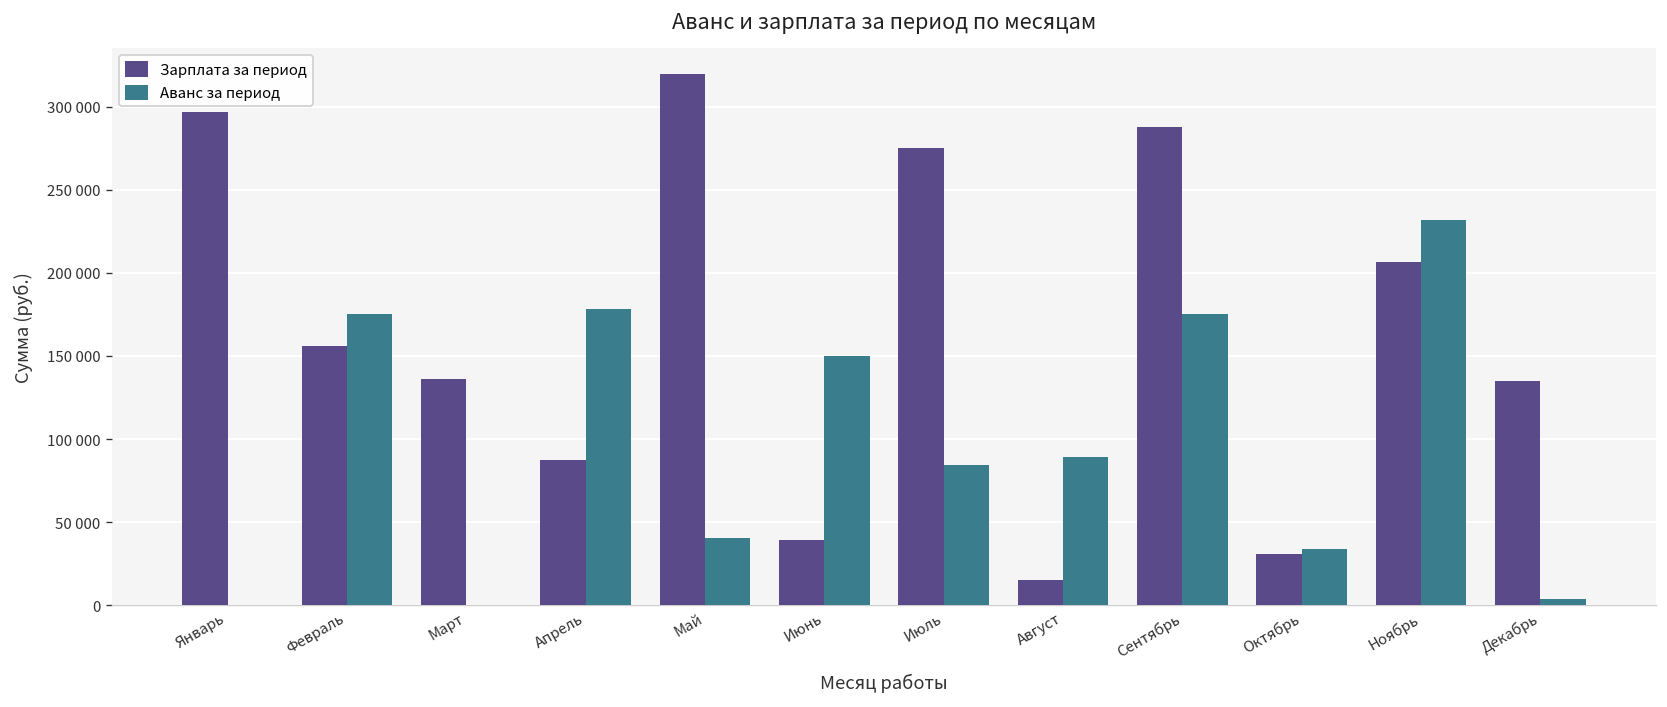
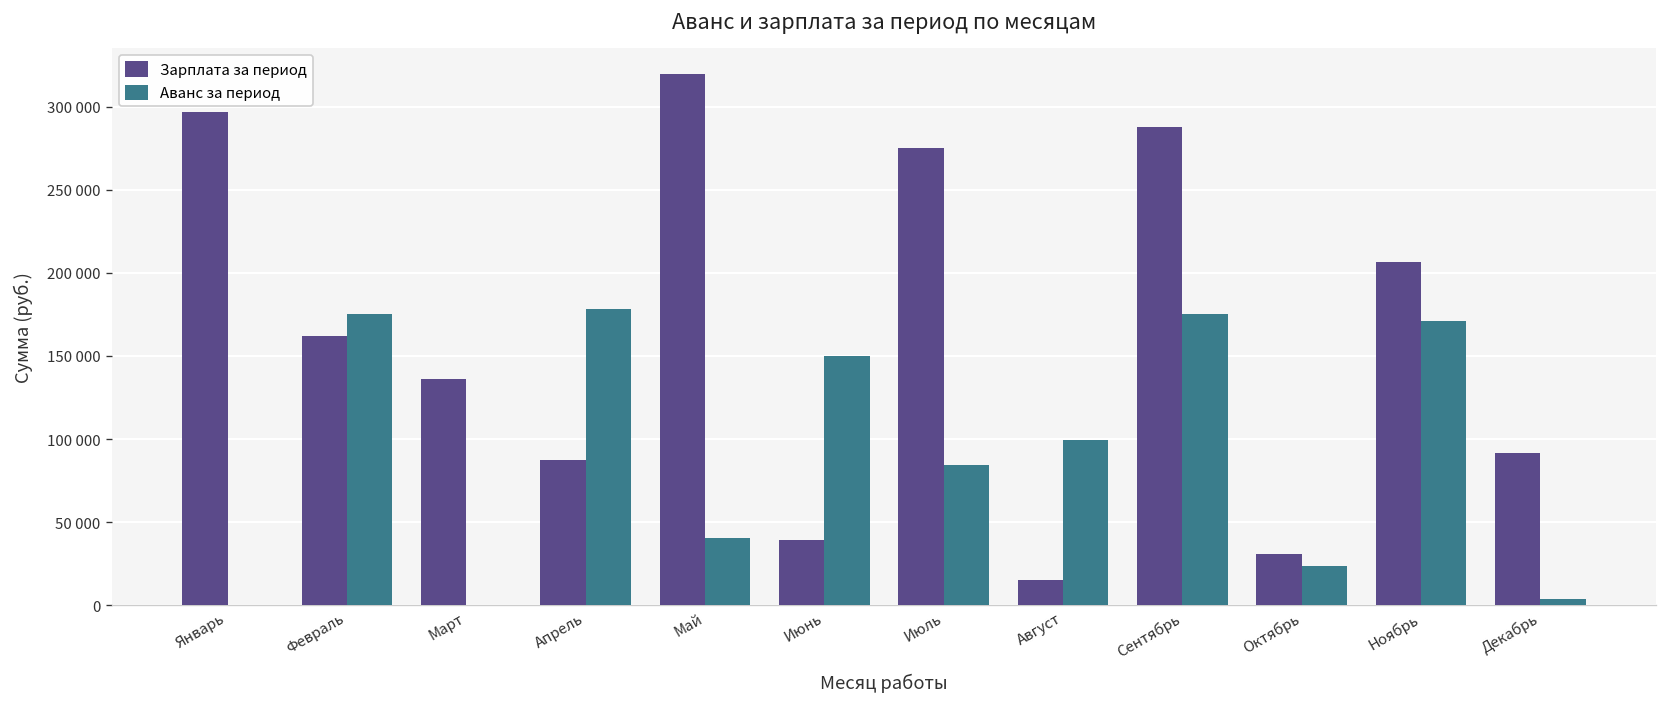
Зарплата за период, Февраль: 156000 -> 162000
Аванс за период, Август: 89000 -> 100000
Аванс за период, Октябрь: 34000 -> 24000
Аванс за период, Ноябрь: 232000 -> 171000
Зарплата за период, Декабрь: 135000 -> 92000
